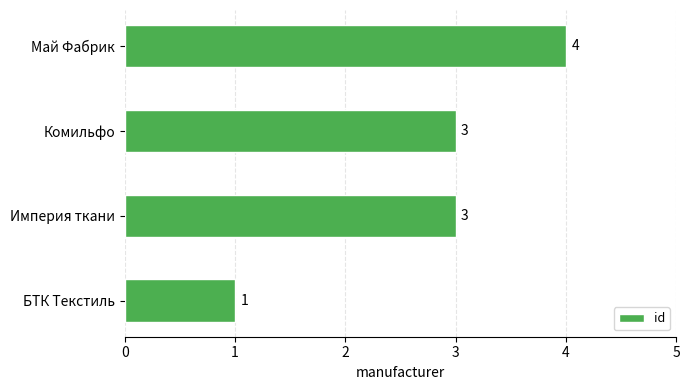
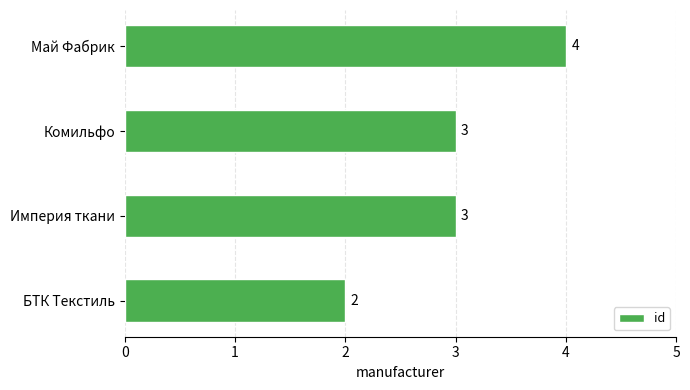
БТК Текстиль: 1 -> 2
